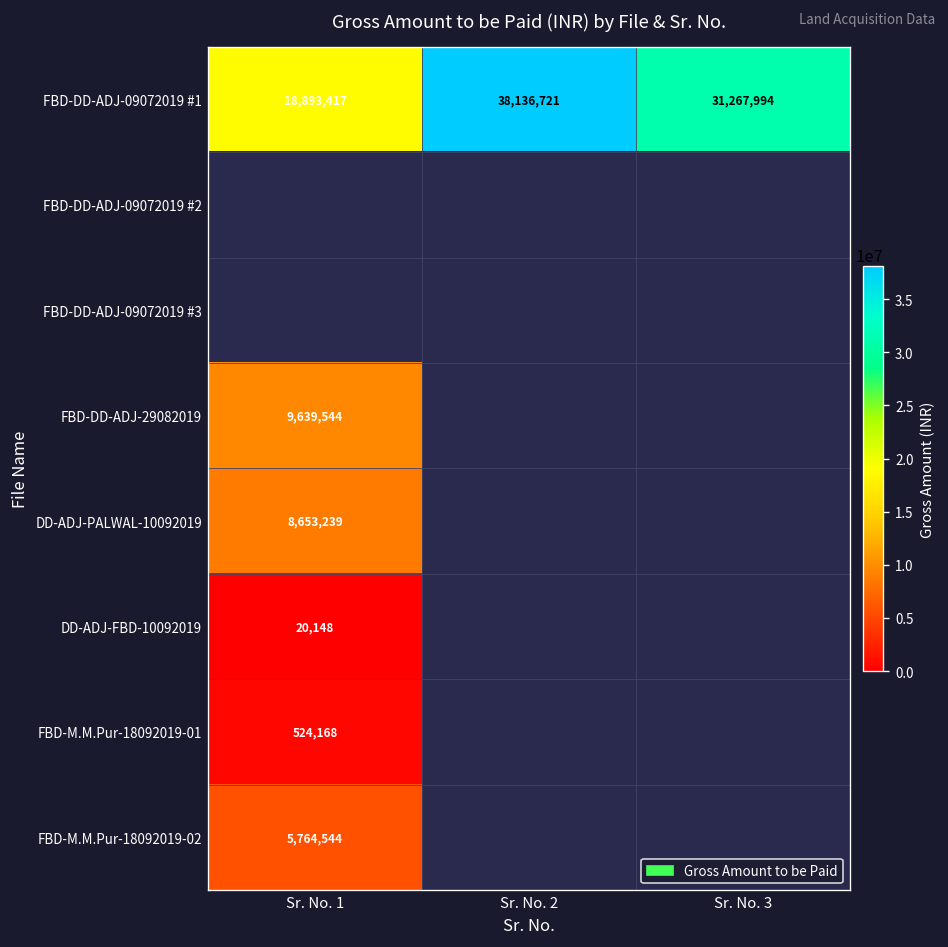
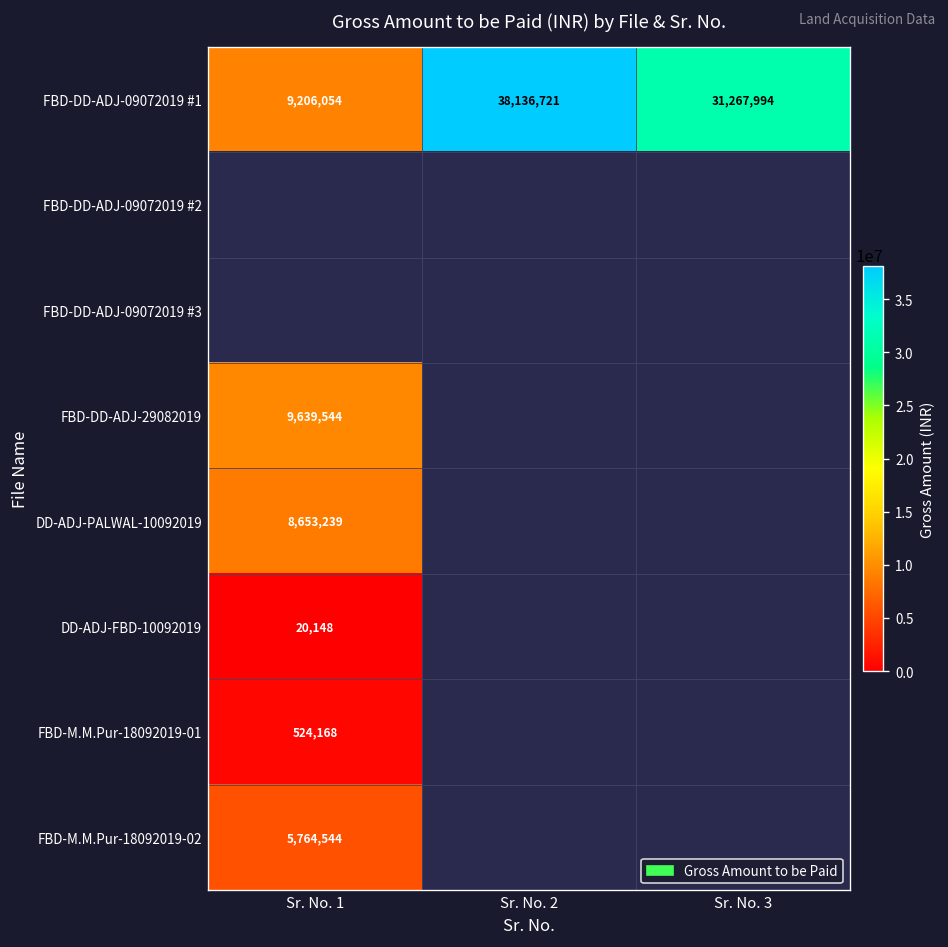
FBD-DD-ADJ-09072019 #1, Sr. No. 1: 18,893,417 -> 9,206,054
